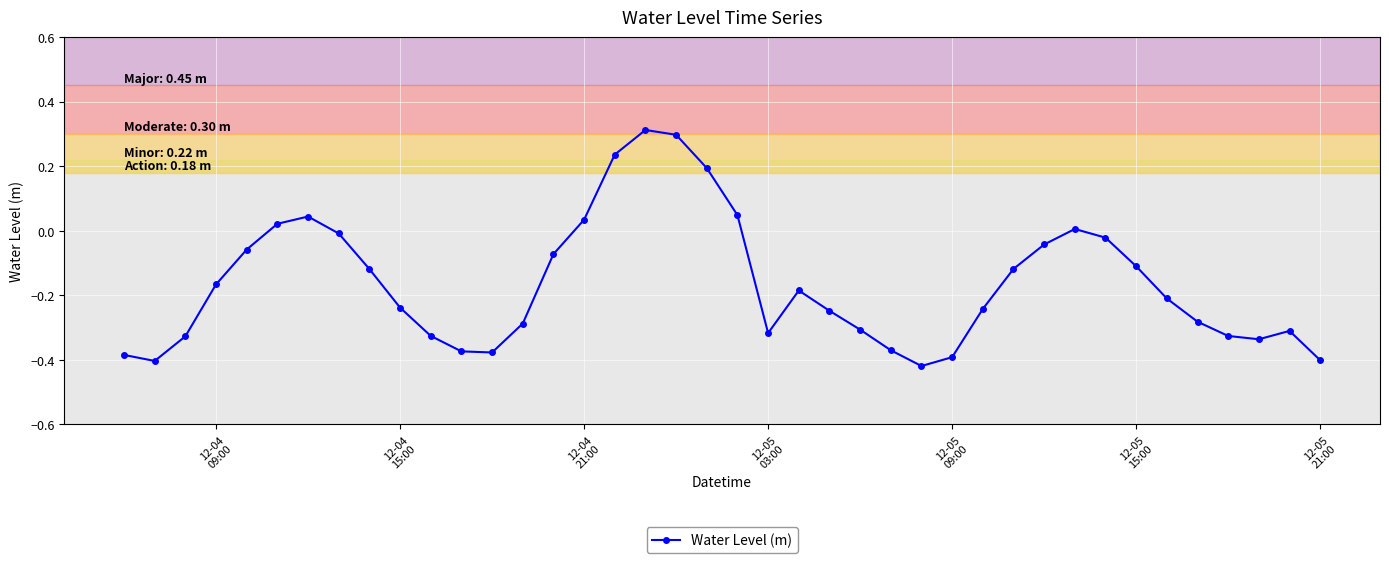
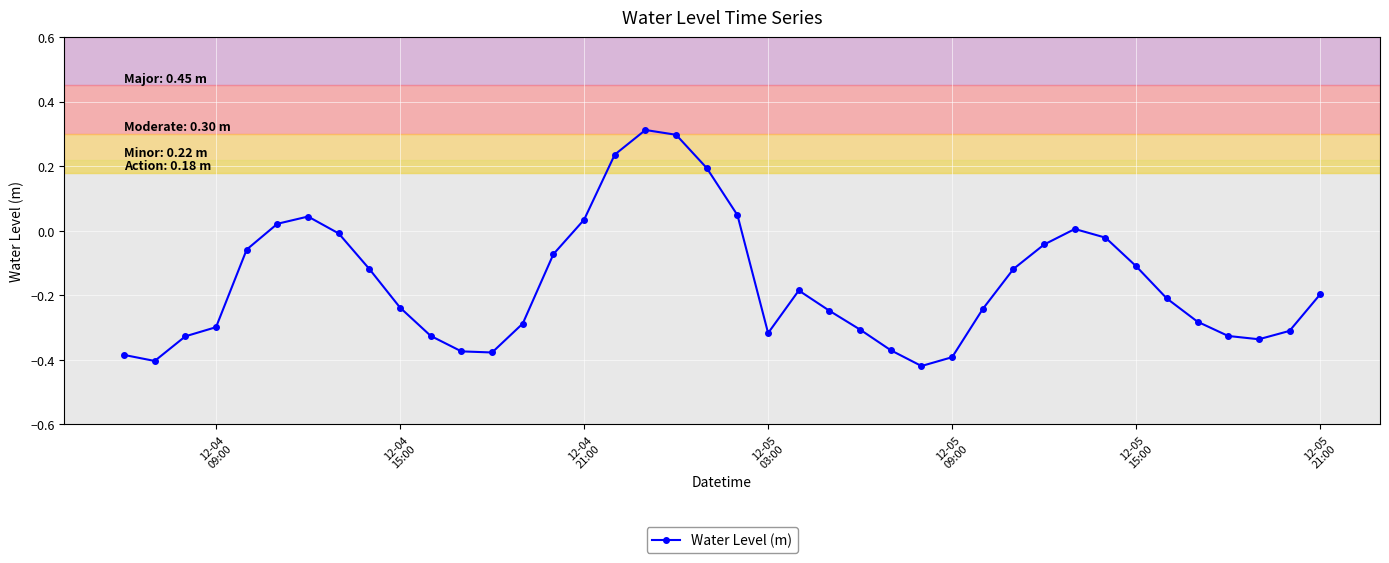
12-04 09:00: -0.17 -> -0.30
12-05 21:00: -0.40 -> -0.20
